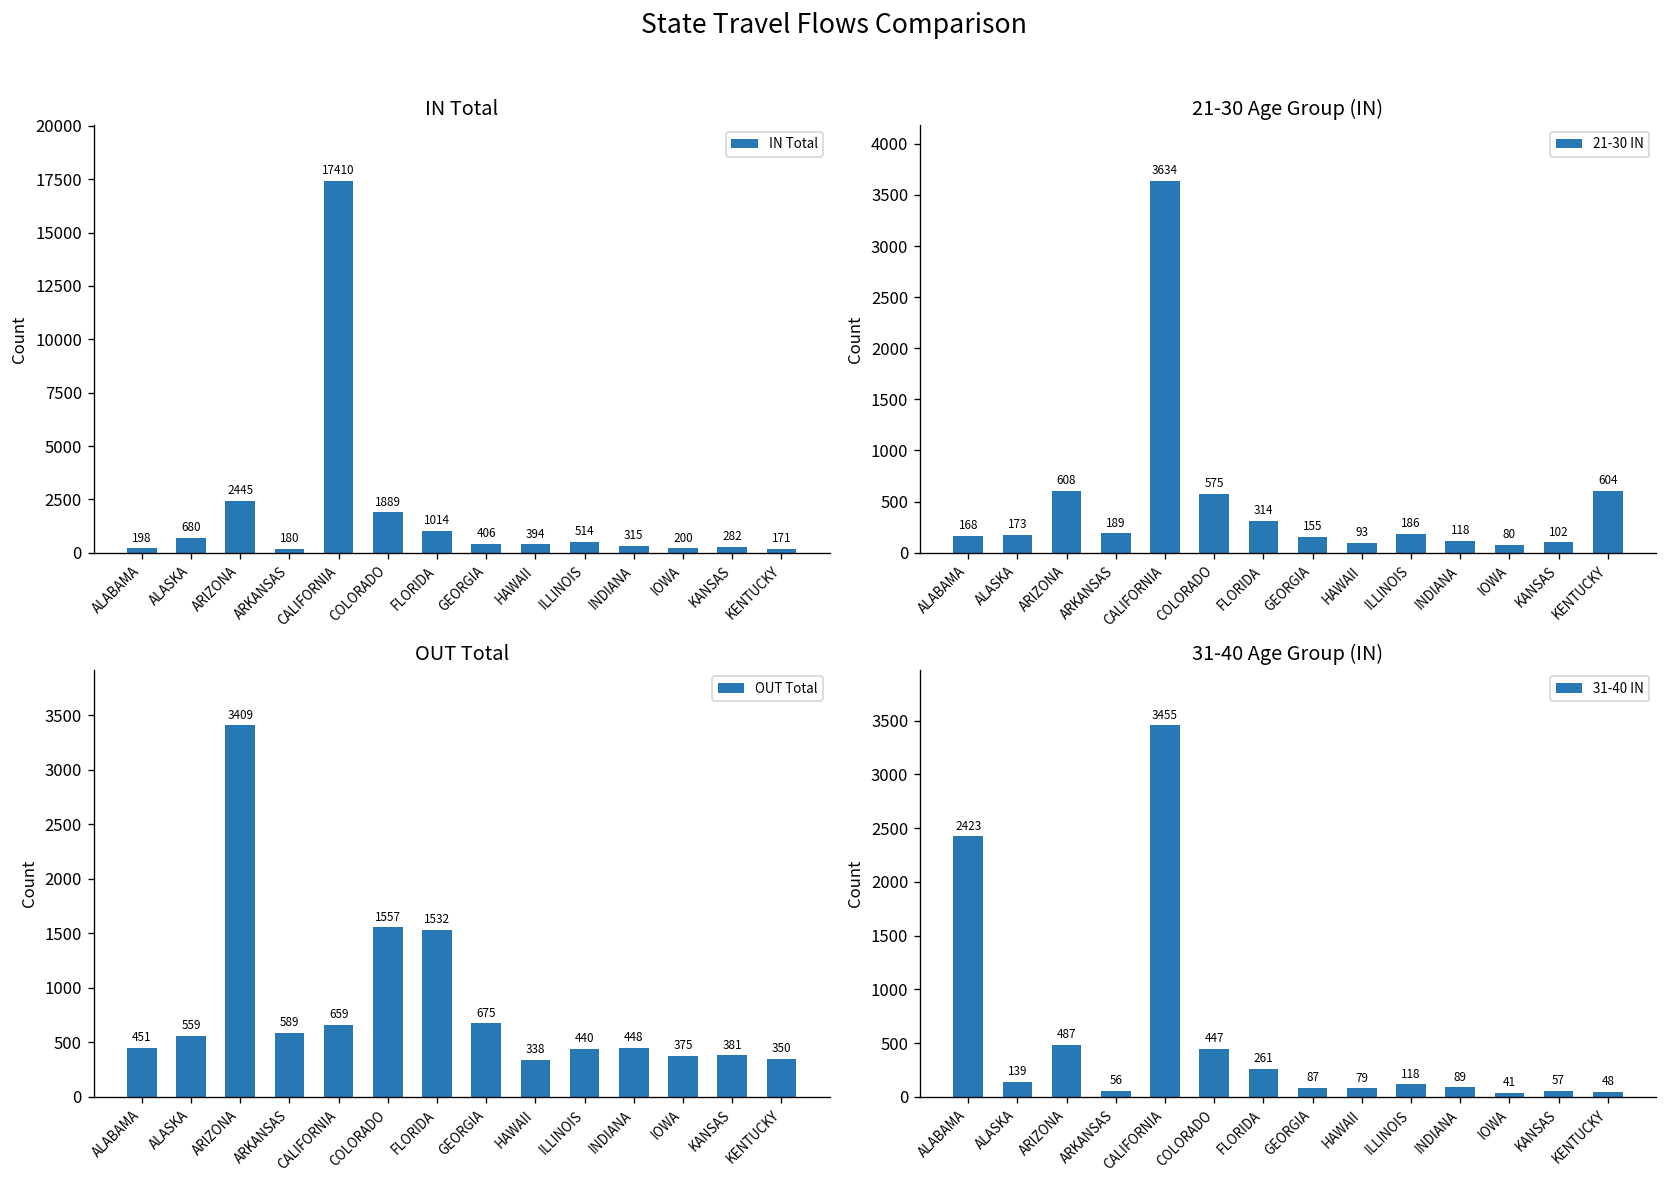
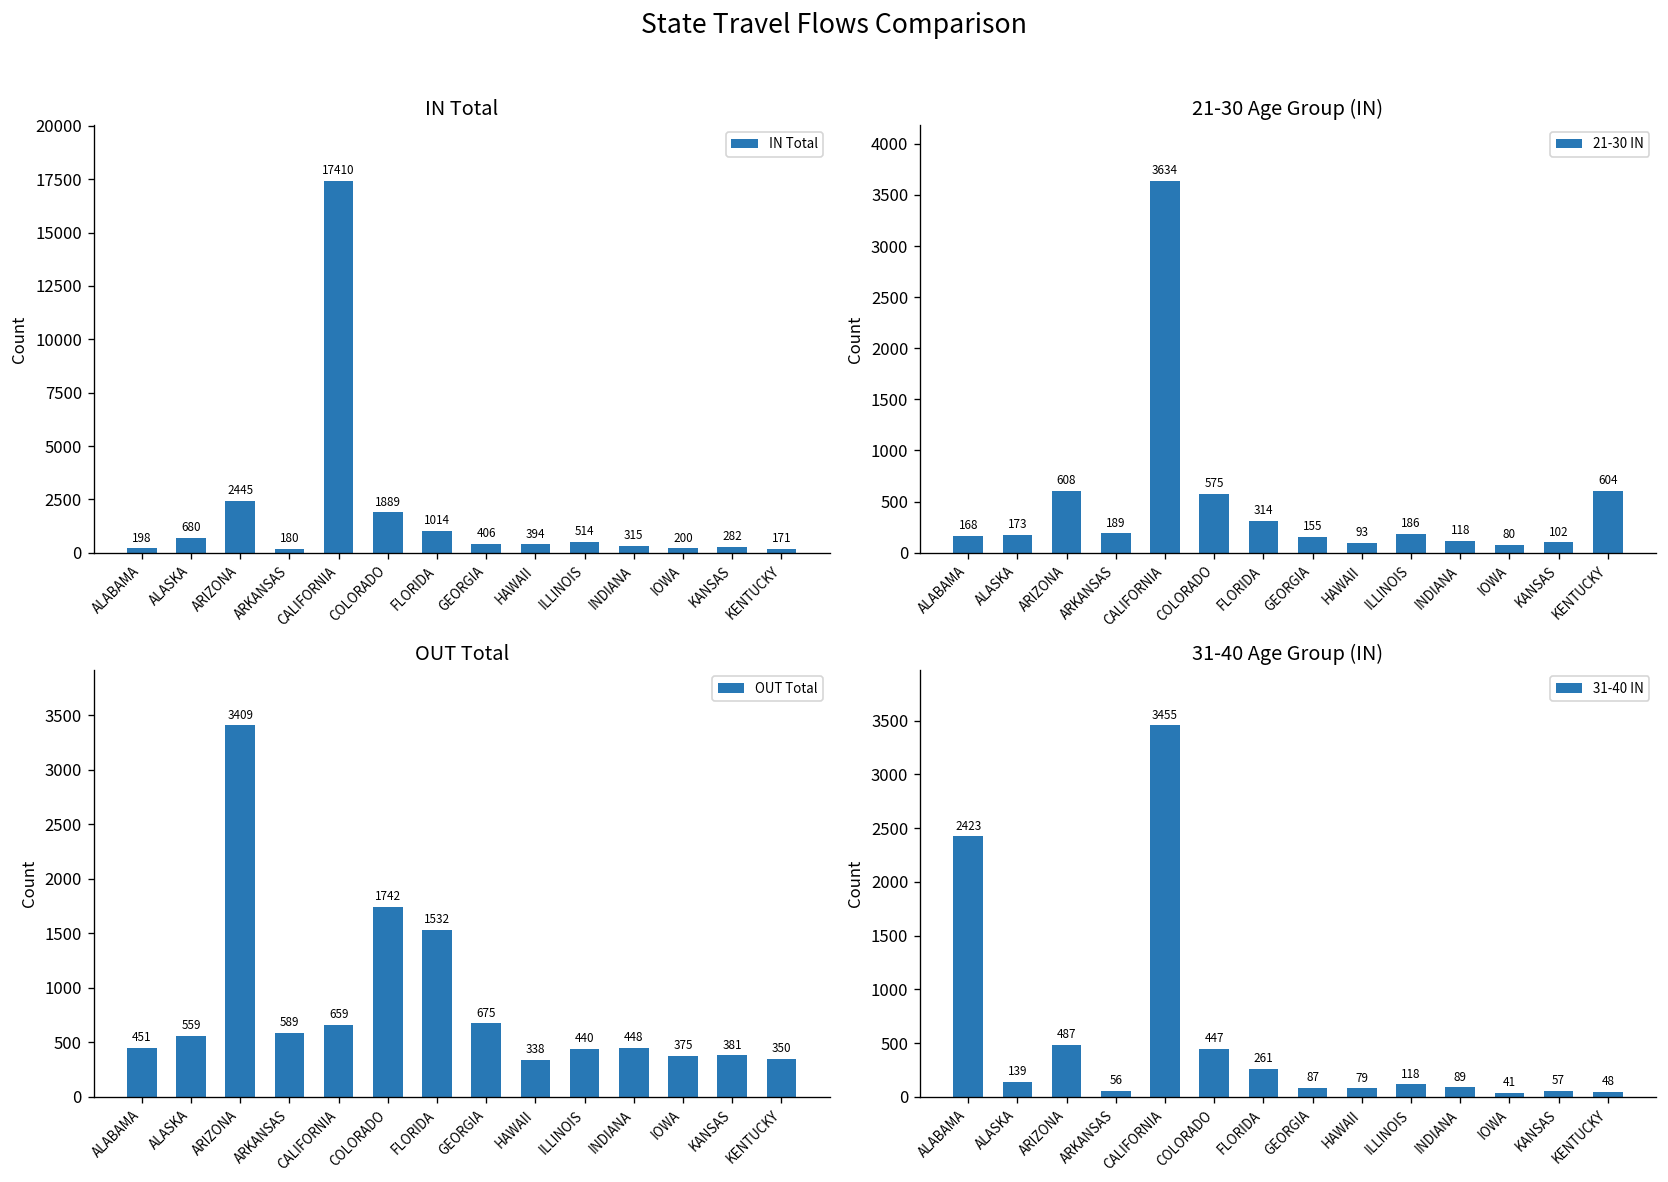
OUT Total, COLORADO: 1557 -> 1742
